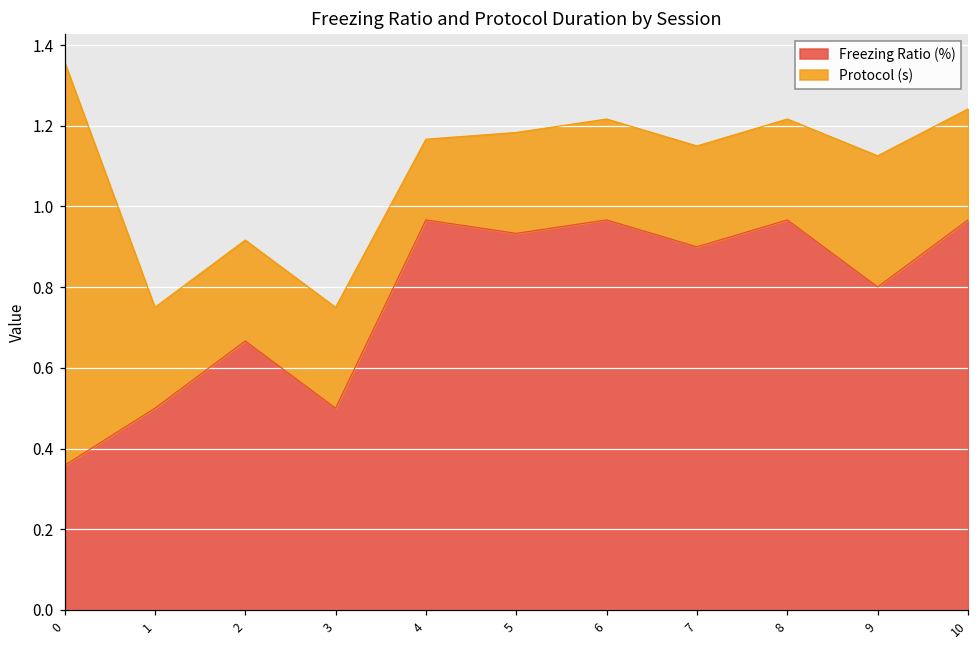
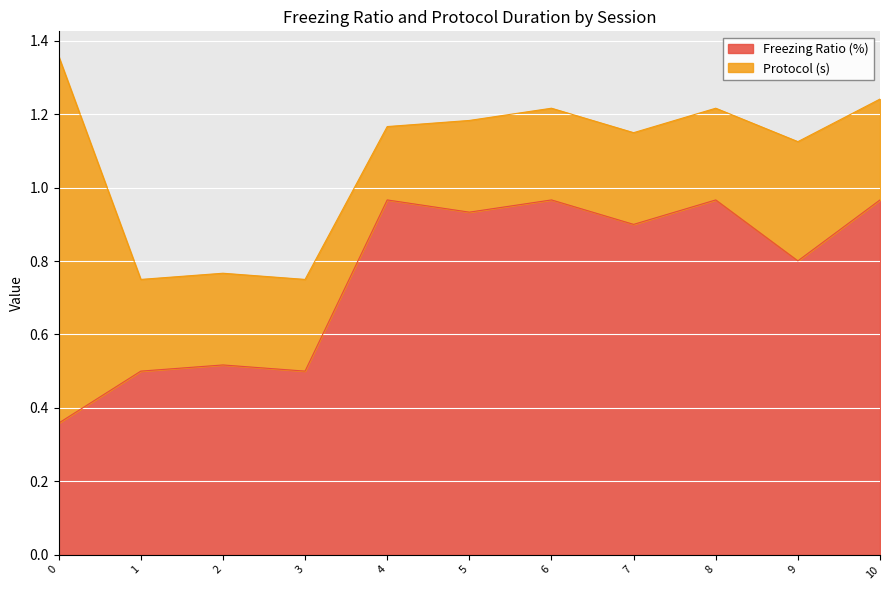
Freezing Ratio (%), 2: 0.67 -> 0.52
